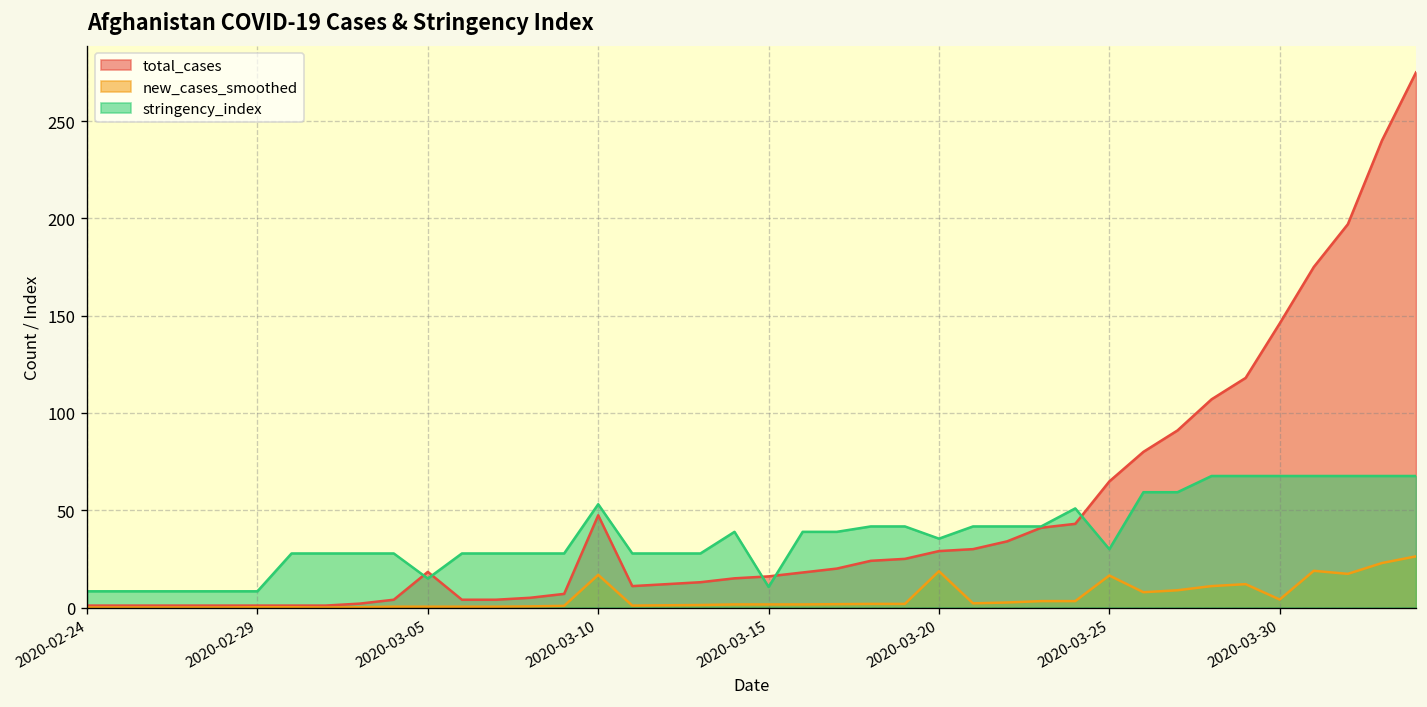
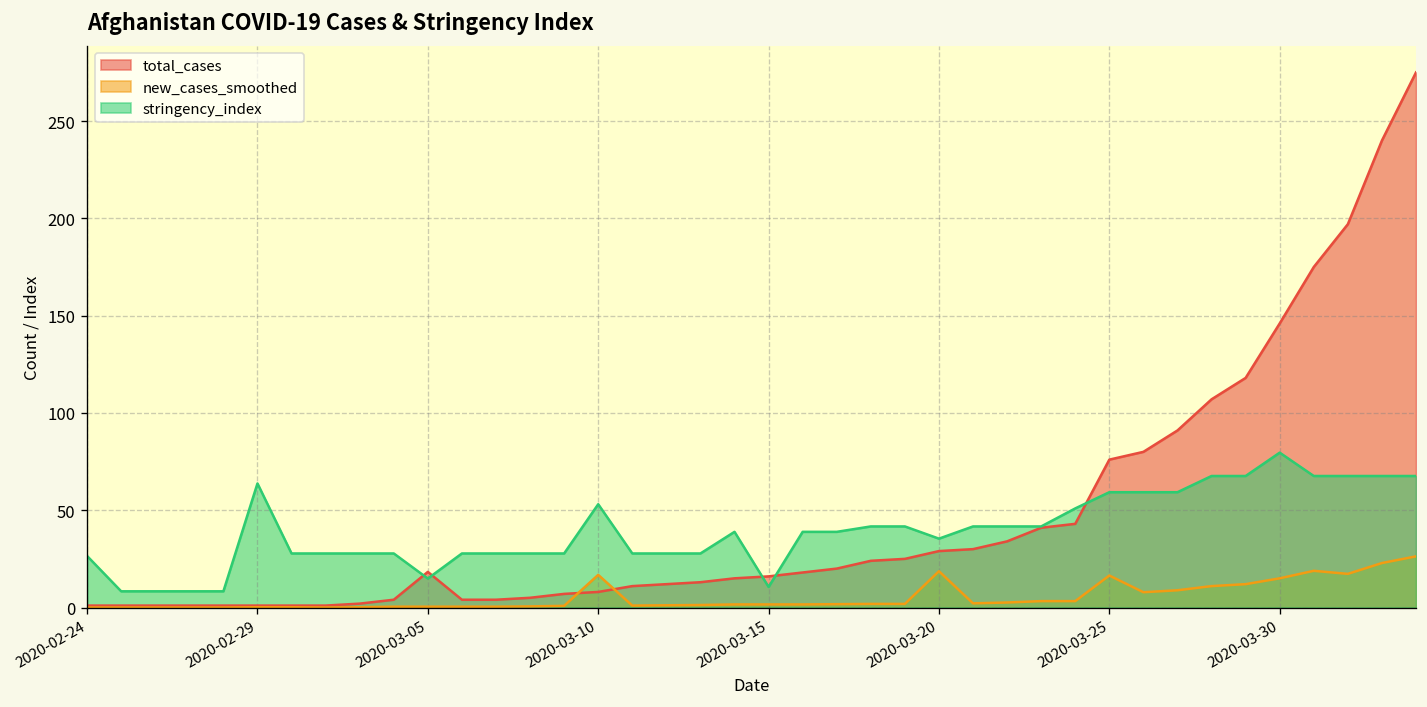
stringency_index, 2020-02-24: 8 -> 26
stringency_index, 2020-02-29: 8 -> 64
total_cases, 2020-03-10: 47 -> 8
total_cases, 2020-03-25: 65 -> 76
stringency_index, 2020-03-25: 30 -> 59
new_cases_smoothed, 2020-03-30: 4 -> 15
stringency_index, 2020-03-30: 68 -> 80
